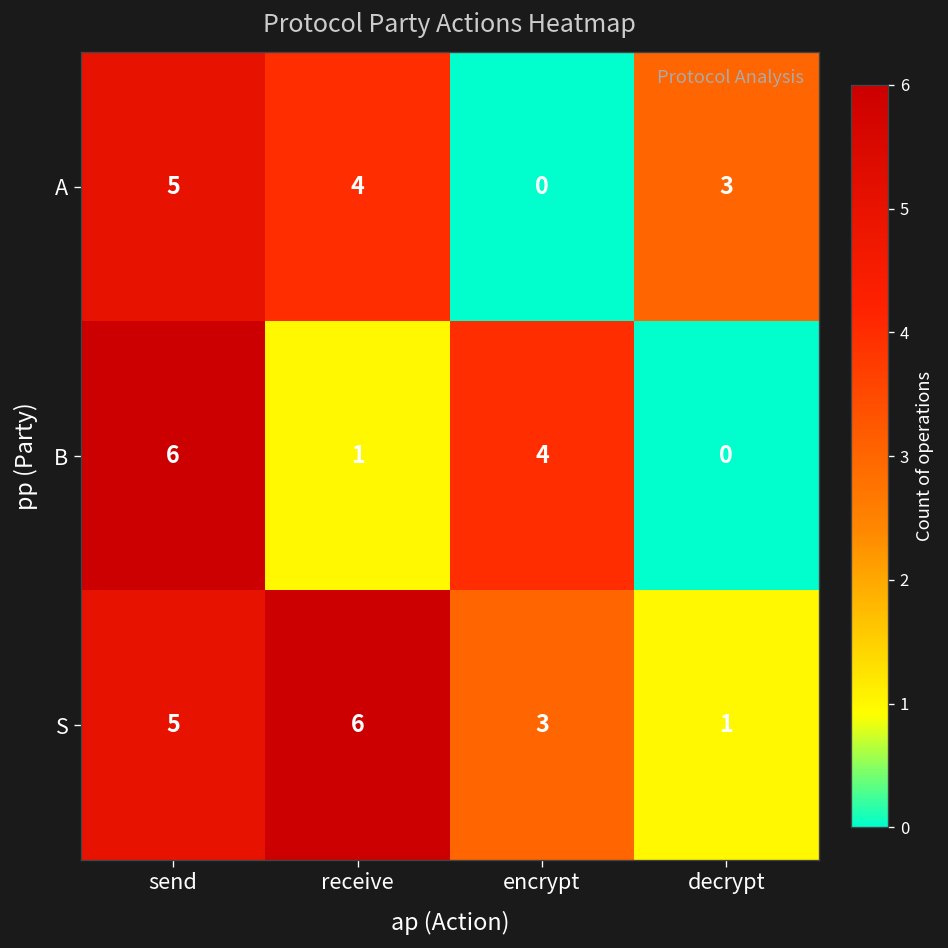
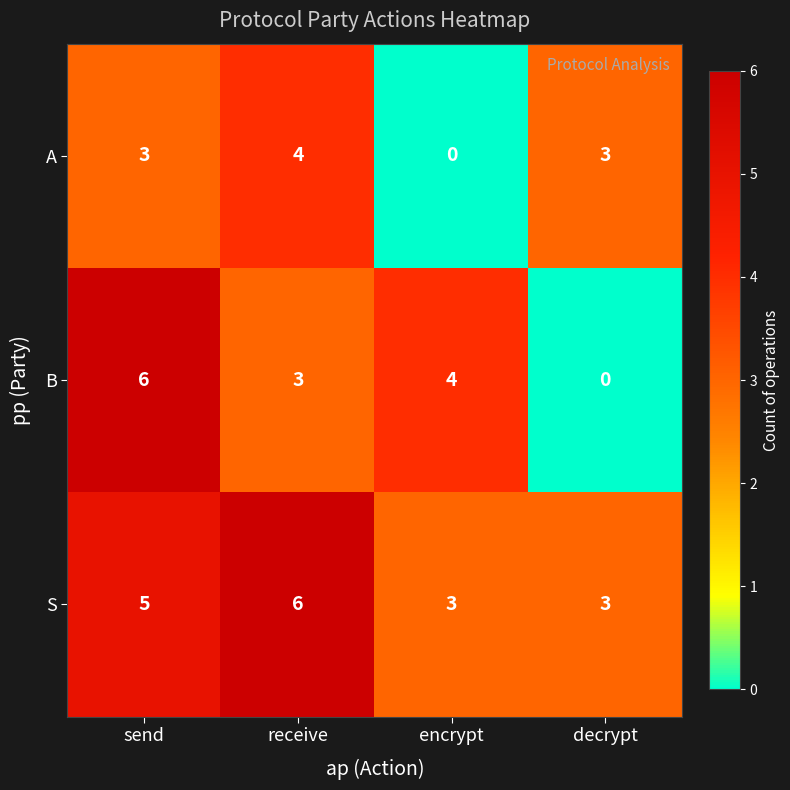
A, send: 5 -> 3
B, receive: 1 -> 3
S, decrypt: 1 -> 3
